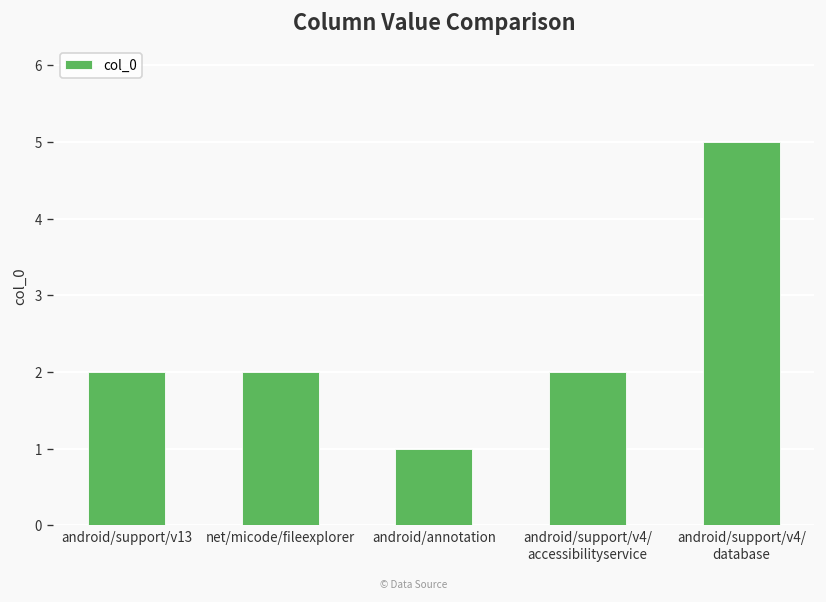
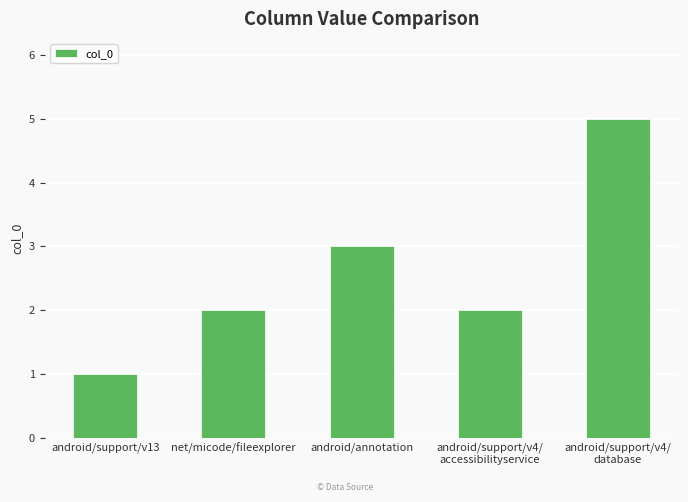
android/support/v13: 2 -> 1
android/annotation: 1 -> 3
